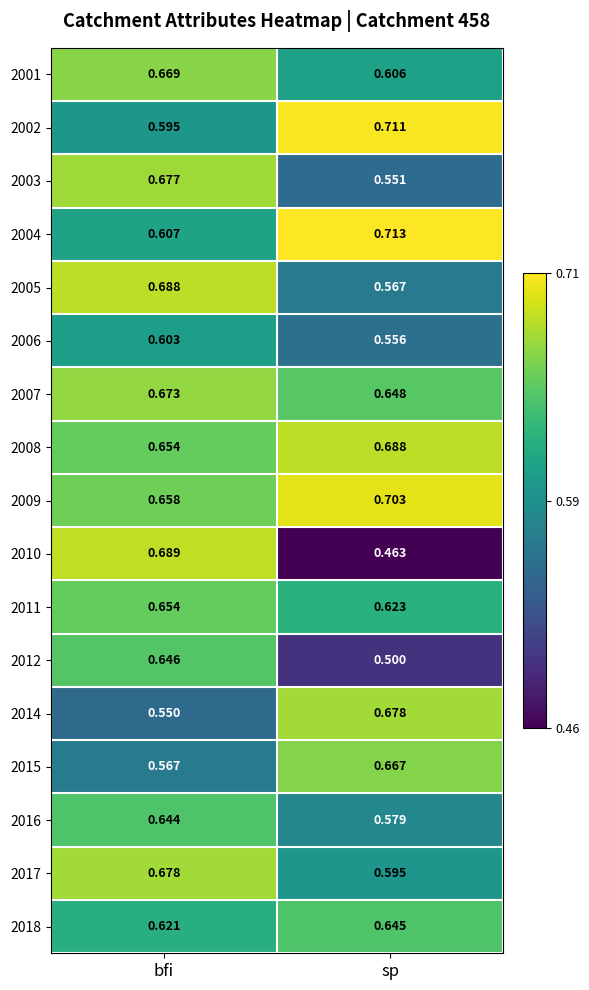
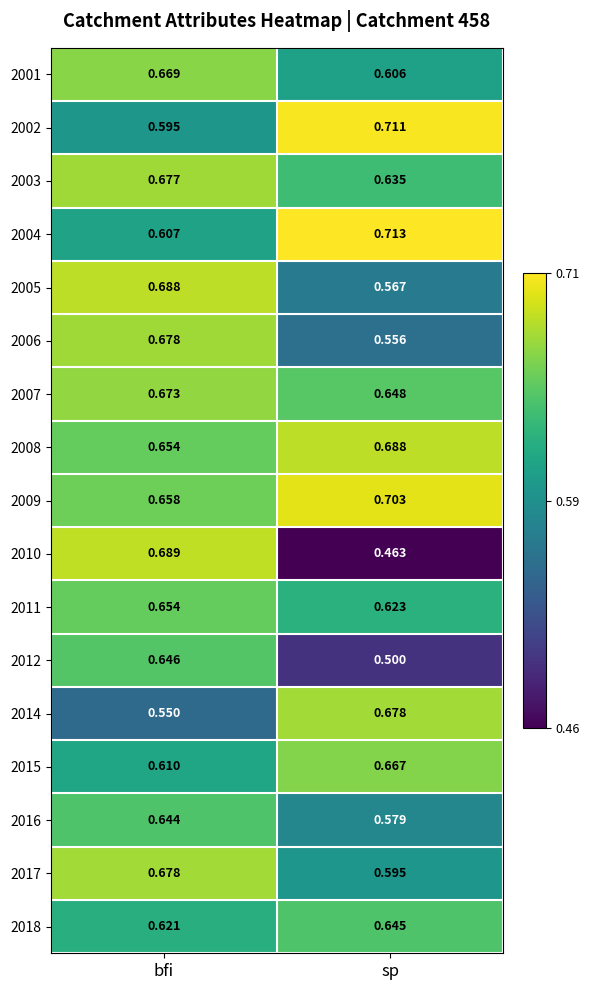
2003, sp: 0.551 -> 0.635
2006, bfi: 0.603 -> 0.678
2015, bfi: 0.567 -> 0.610
